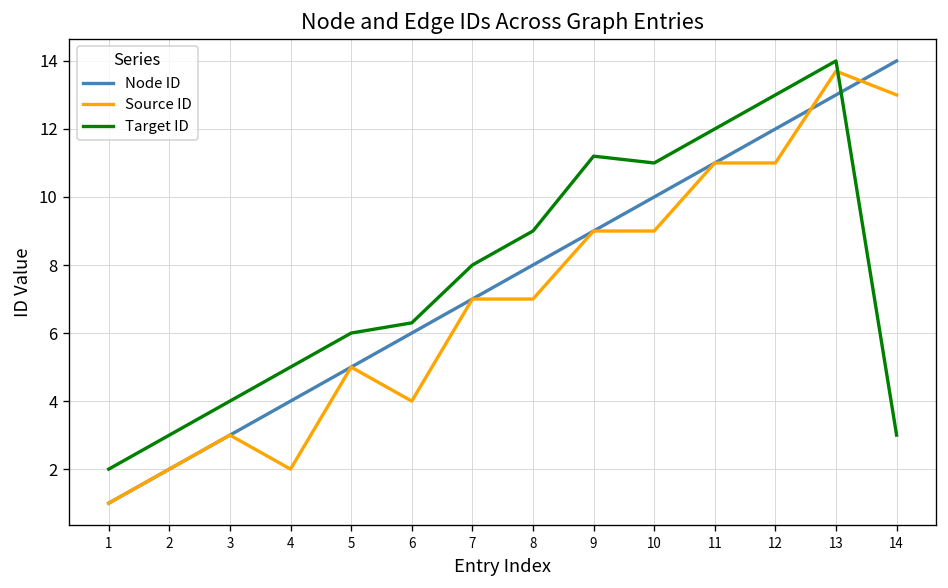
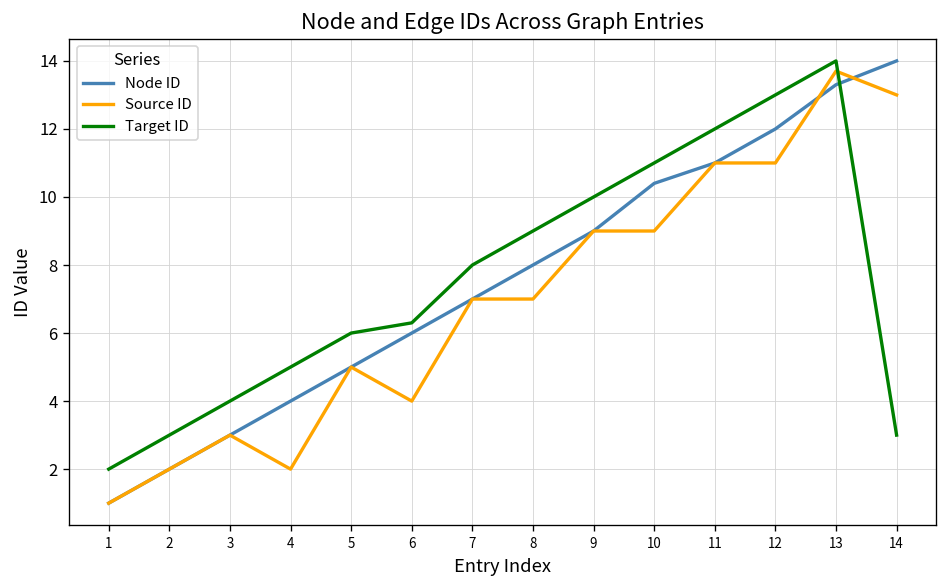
Target ID, 9: 11.2 -> 10.0
Node ID, 10: 10.0 -> 10.4
Node ID, 13: 13.0 -> 13.3
